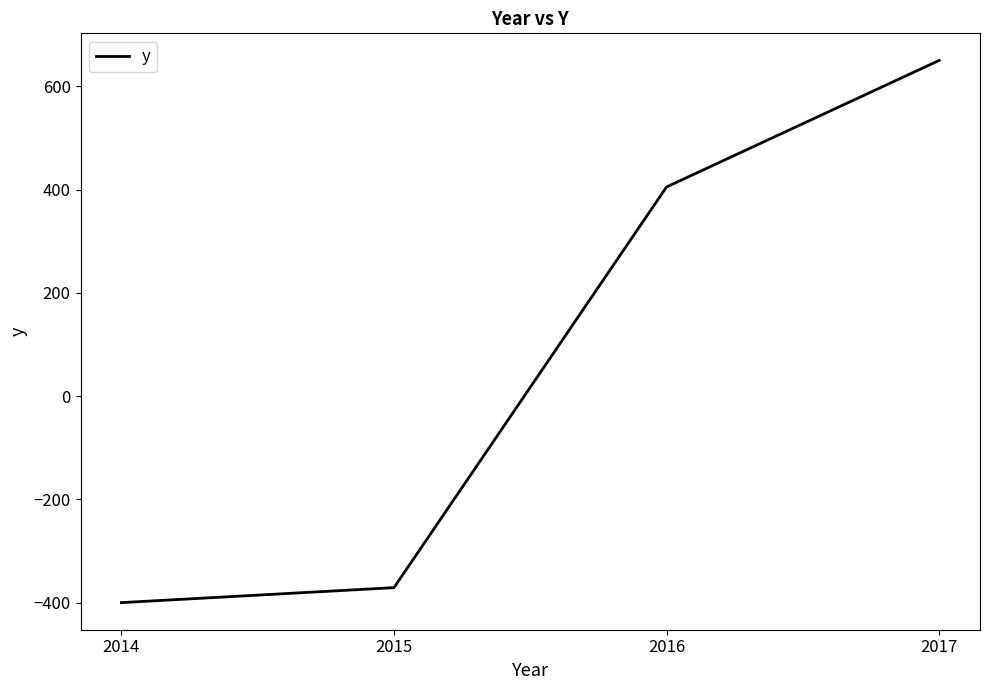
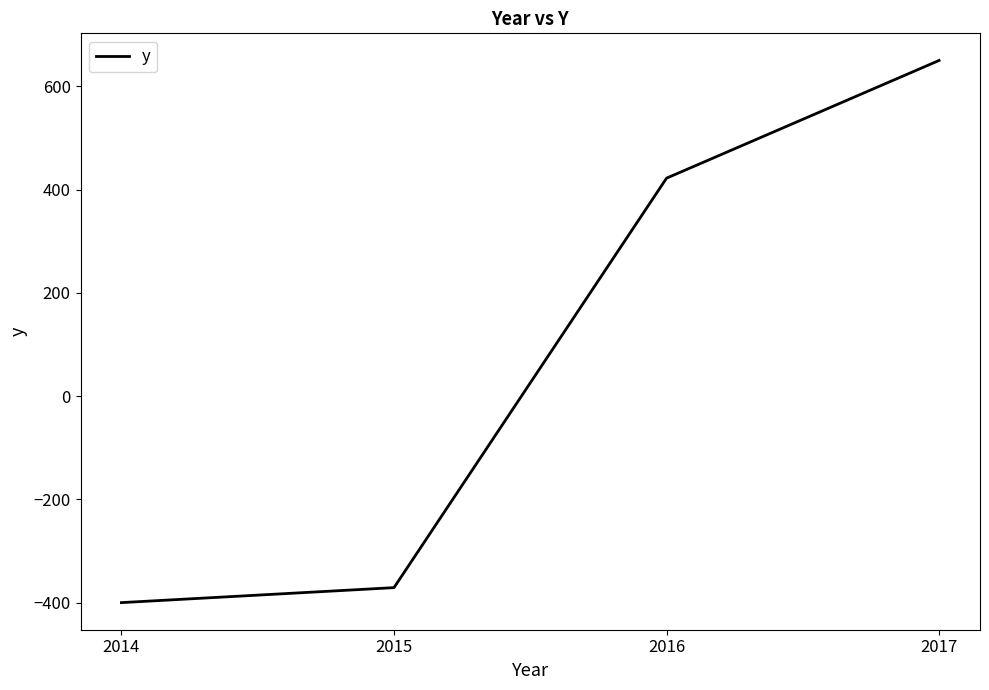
2016: 410 -> 420
